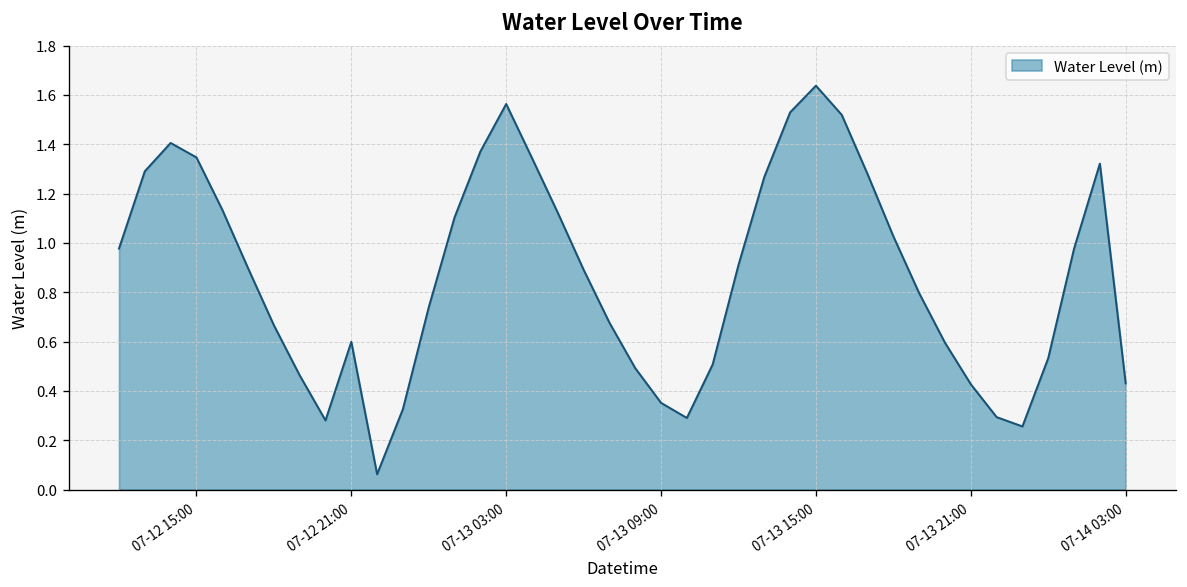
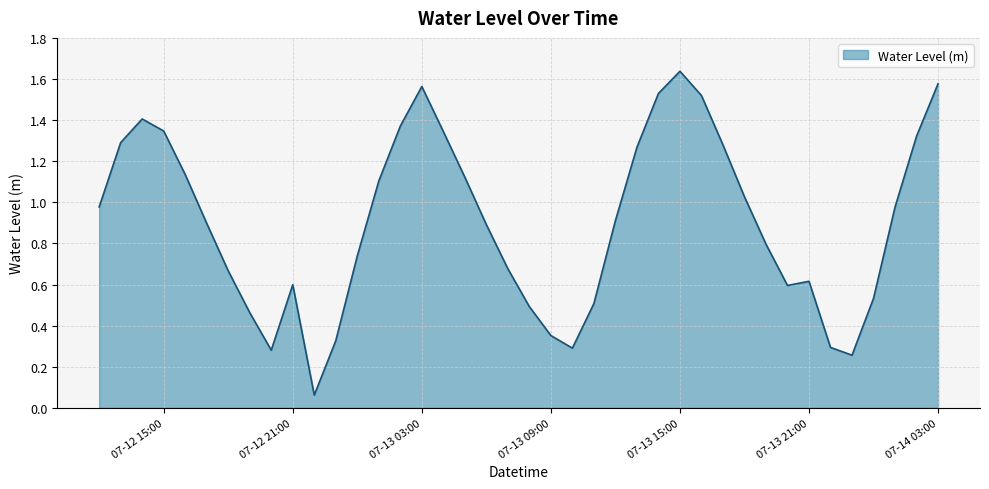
07-13 21:00: 0.43 -> 0.62
07-14 03:00: 0.43 -> 1.58
